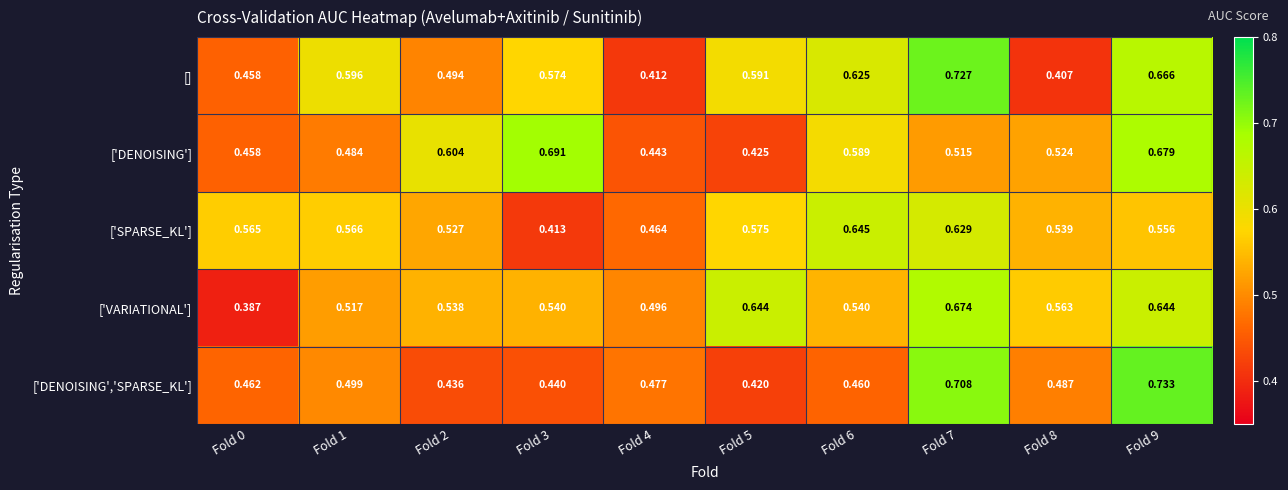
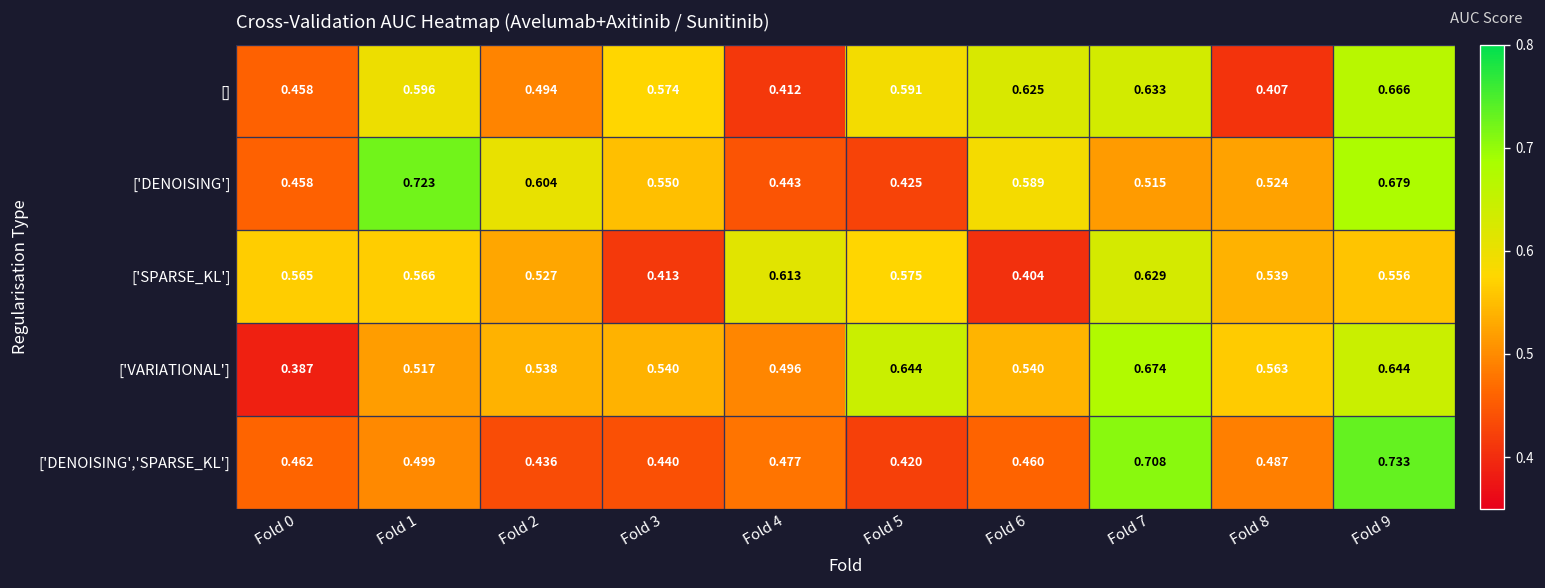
[], Fold 7: 0.727 -> 0.633
['DENOISING'], Fold 1: 0.484 -> 0.723
['DENOISING'], Fold 3: 0.691 -> 0.550
['SPARSE_KL'], Fold 4: 0.464 -> 0.613
['SPARSE_KL'], Fold 6: 0.645 -> 0.404
